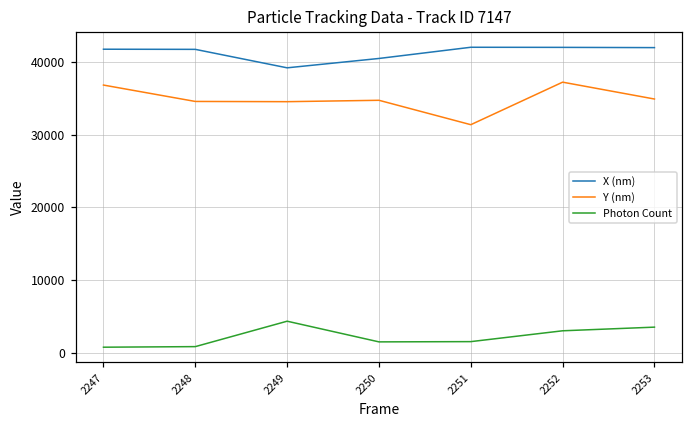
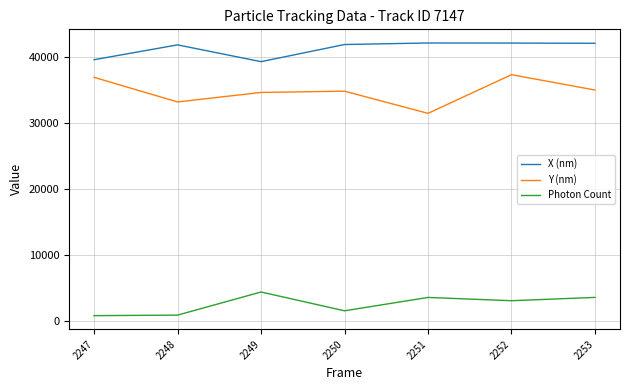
X (nm), 2247: 42000 -> 40000
Y (nm), 2248: 35000 -> 33000
X (nm), 2250: 41000 -> 42000
Photon Count, 2251: 2000 -> 3000
